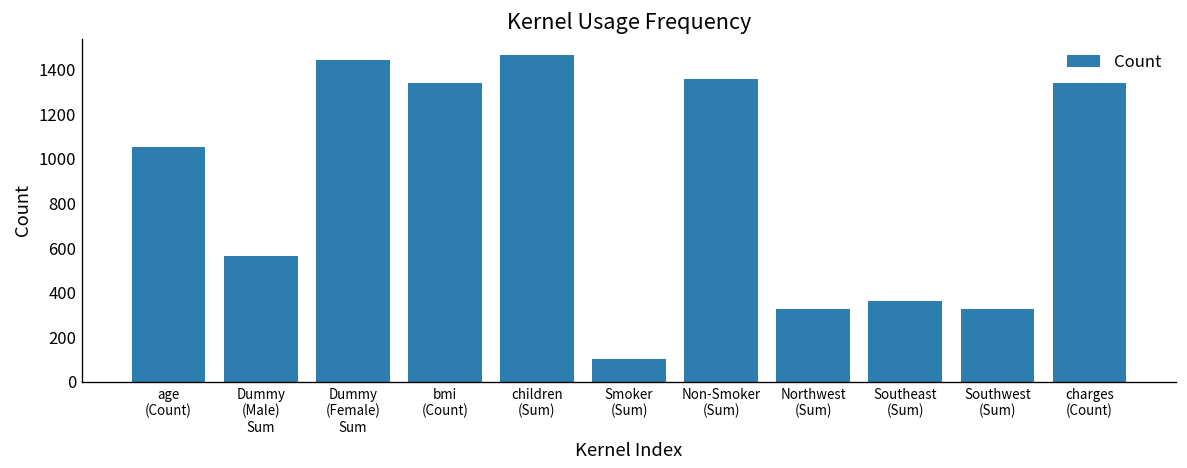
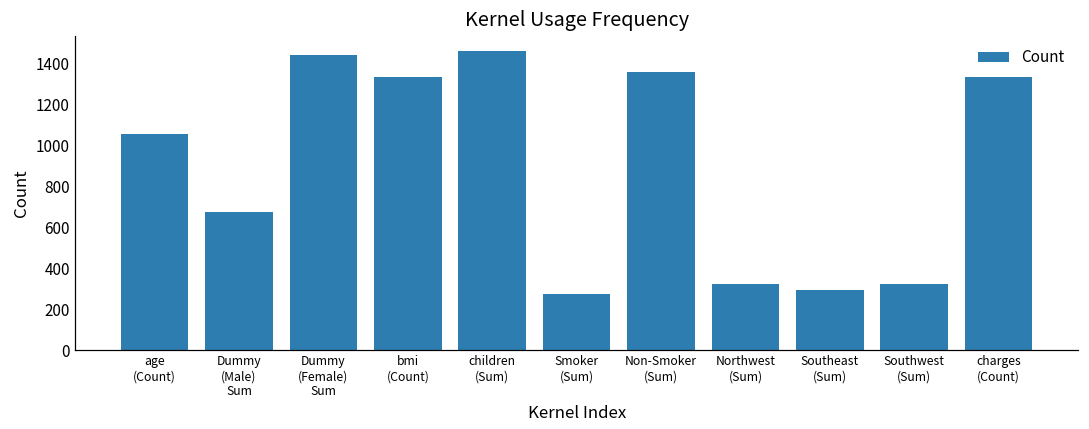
Dummy (Male) Sum: 560 -> 680
Smoker (Sum): 100 -> 270
Southeast (Sum): 360 -> 300
